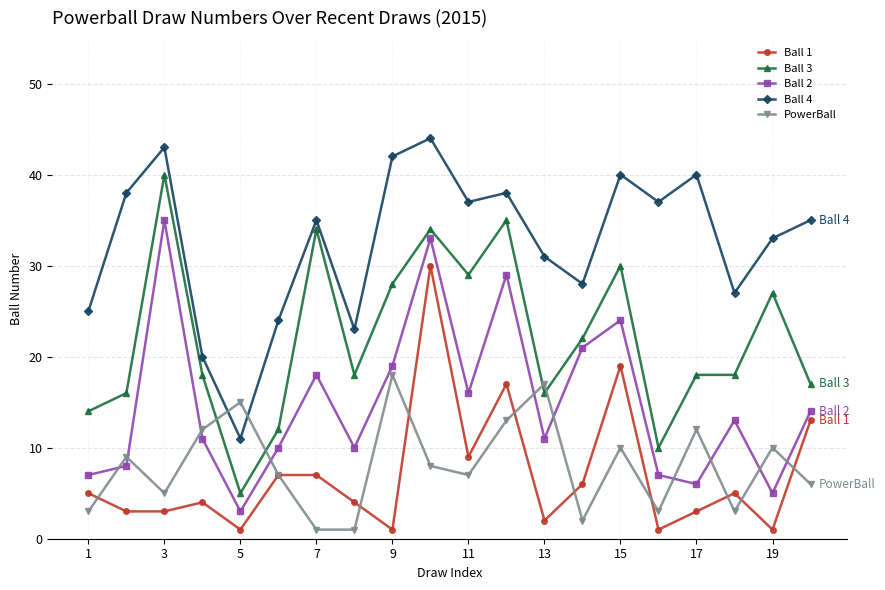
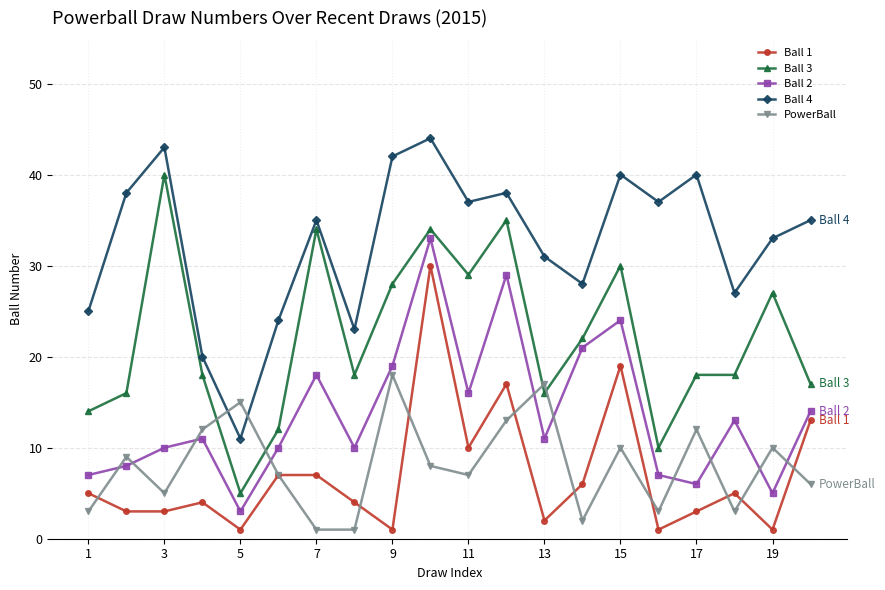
Ball 2, 3: 35 -> 10
Ball 1, 11: 9 -> 10
